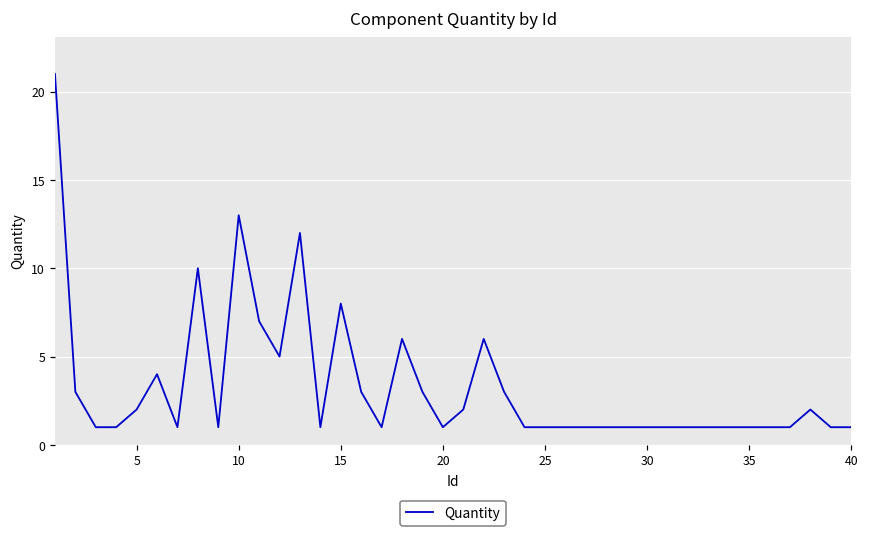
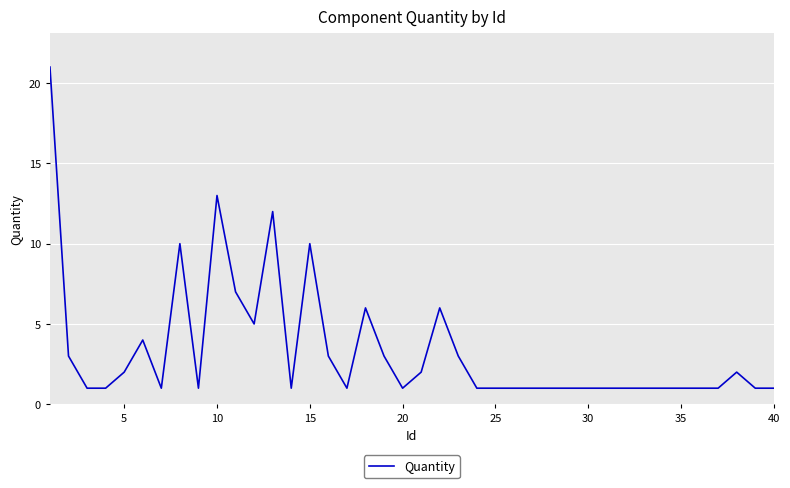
15: 8 -> 10
